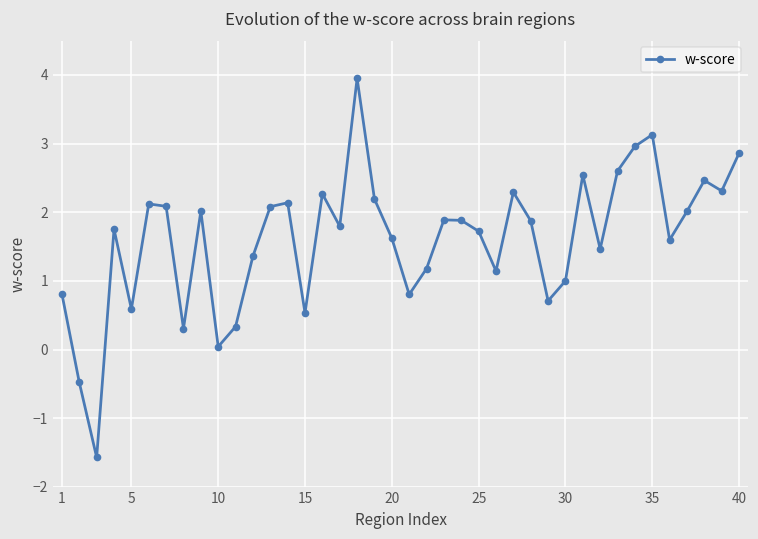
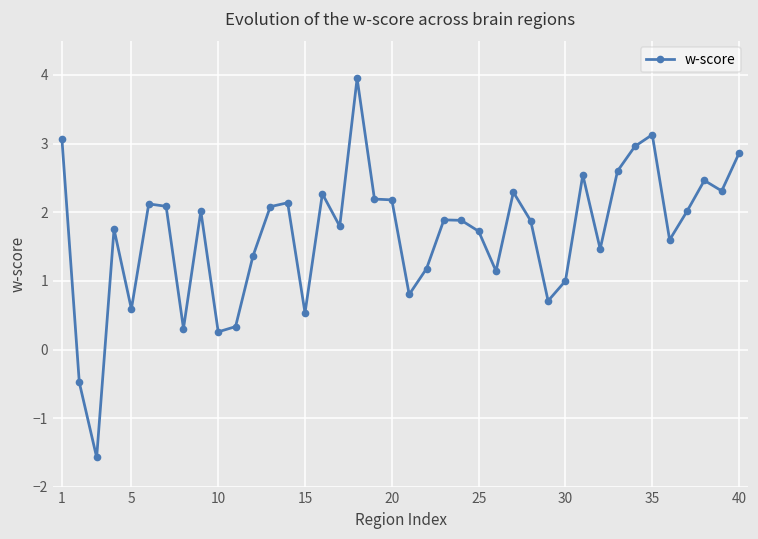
1: 0.8 -> 3.1
10: 0.0 -> 0.3
20: 1.6 -> 2.2
